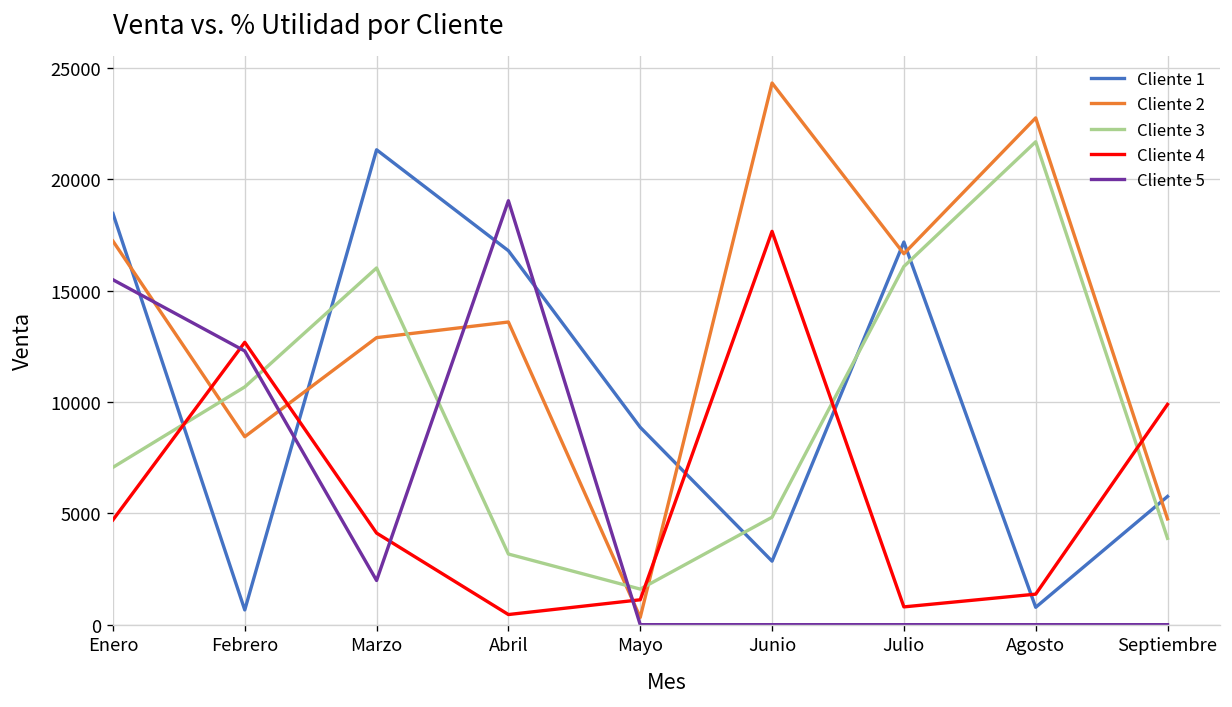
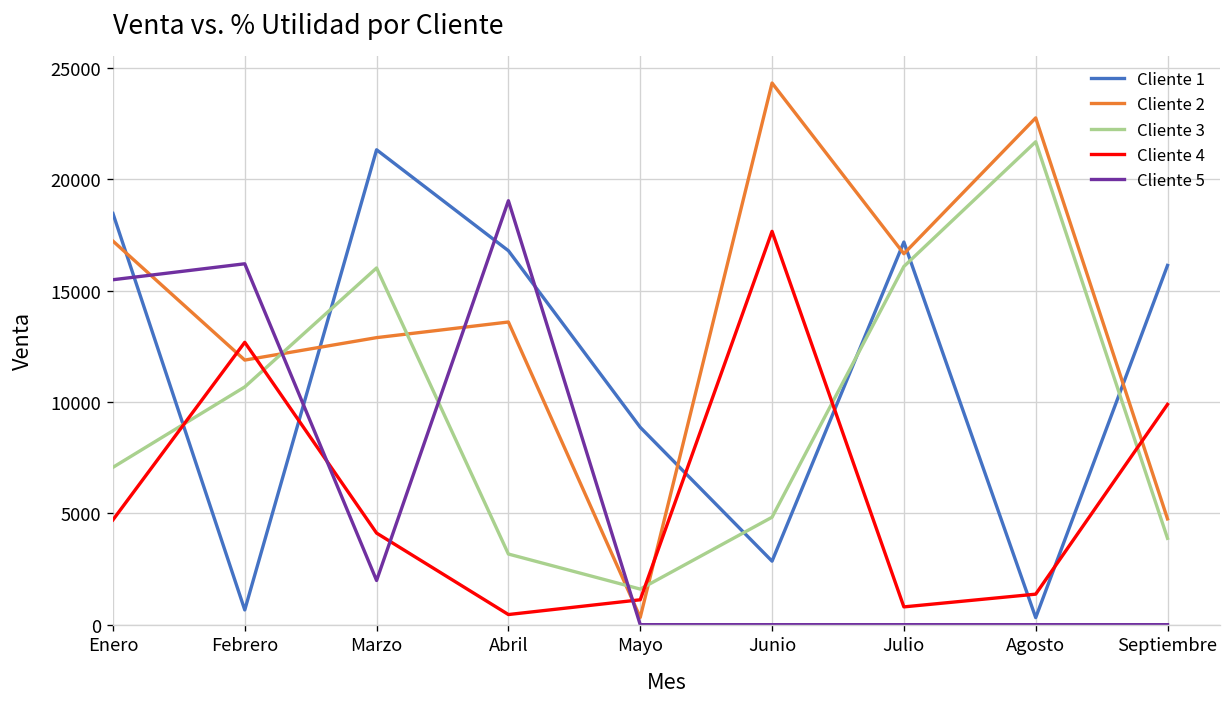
Cliente 2, Febrero: 8400 -> 11900
Cliente 5, Febrero: 12300 -> 16200
Cliente 1, Agosto: 800 -> 300
Cliente 1, Septiembre: 5800 -> 16100
